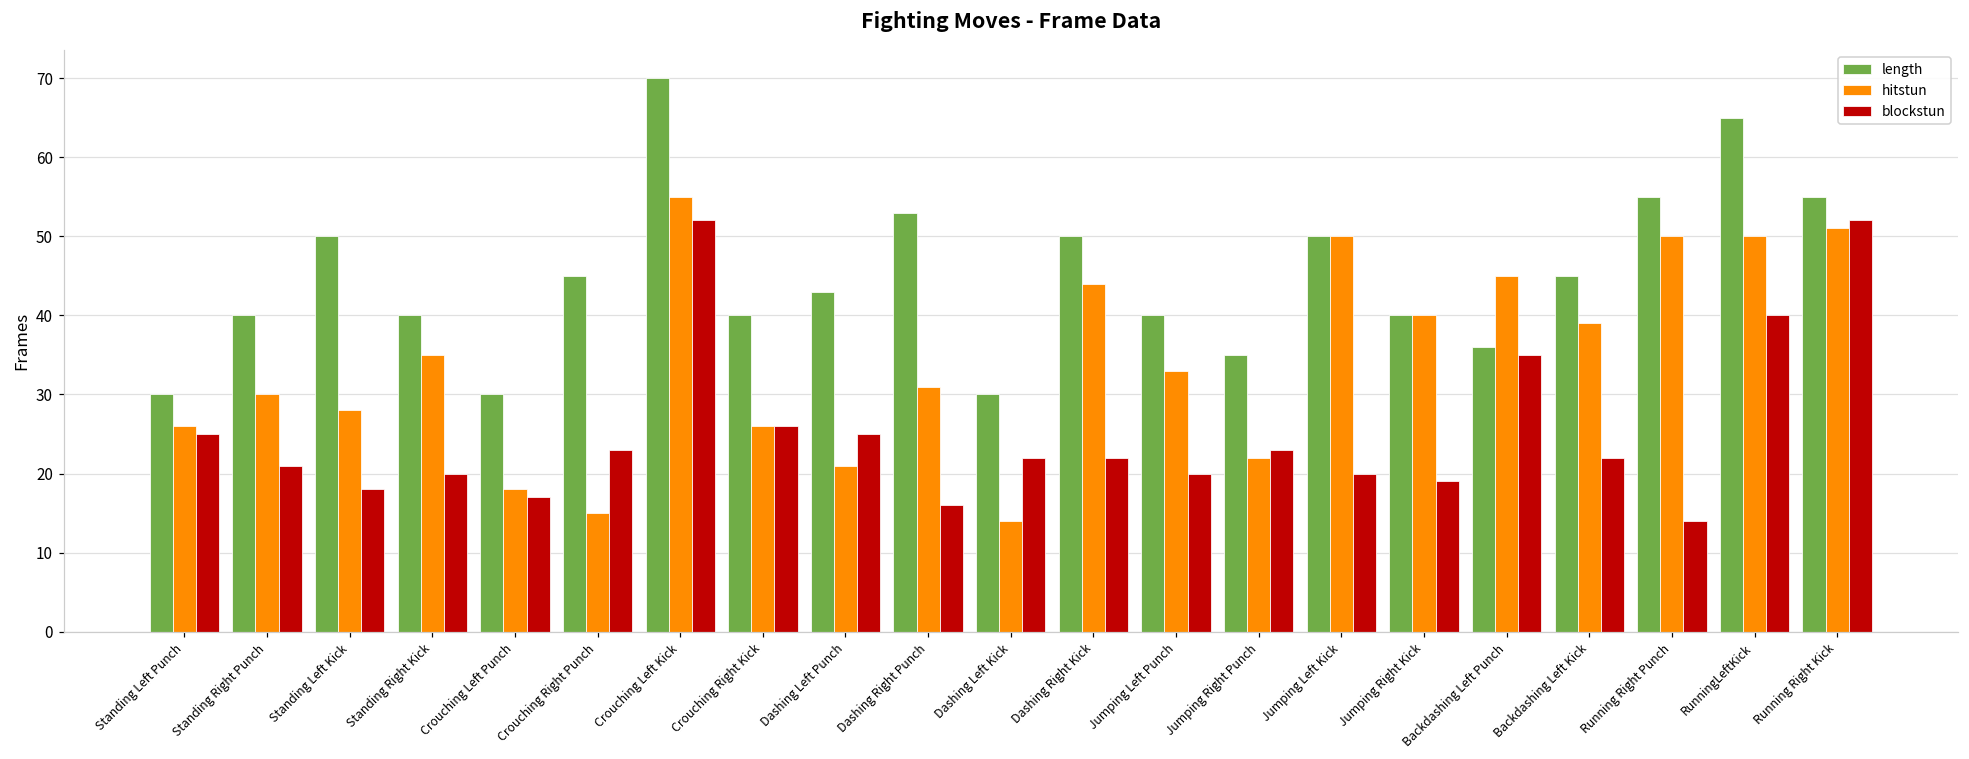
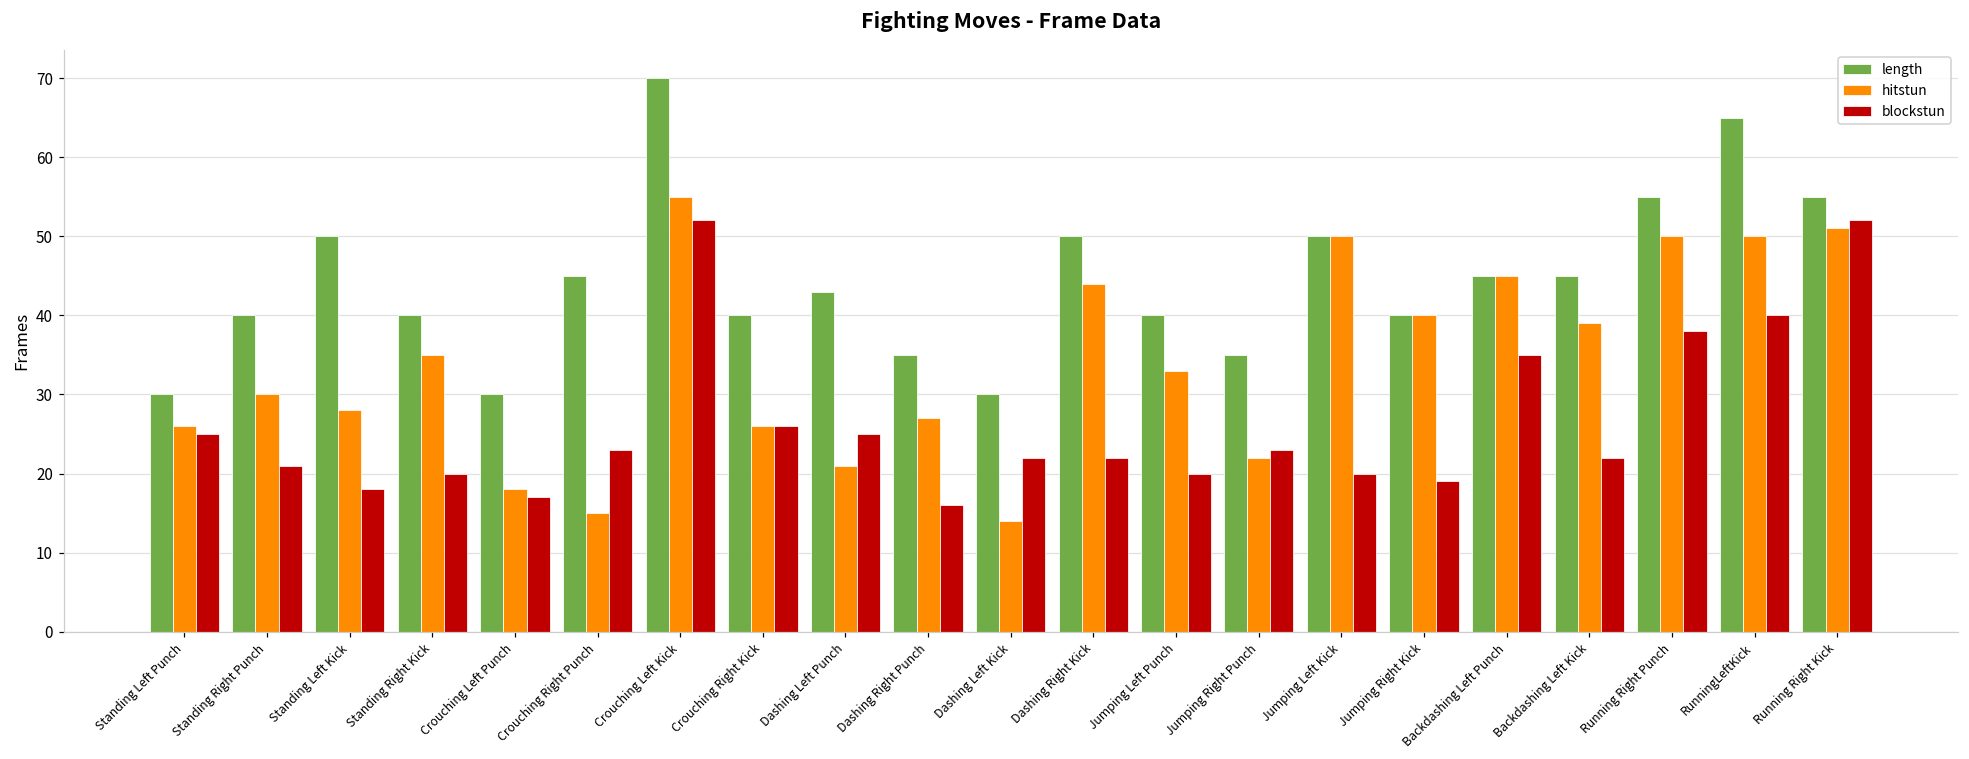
length, Dashing Right Punch: 53 -> 35
hitstun, Dashing Right Punch: 31 -> 27
length, Backdashing Left Punch: 36 -> 45
blockstun, Running Right Punch: 14 -> 38
